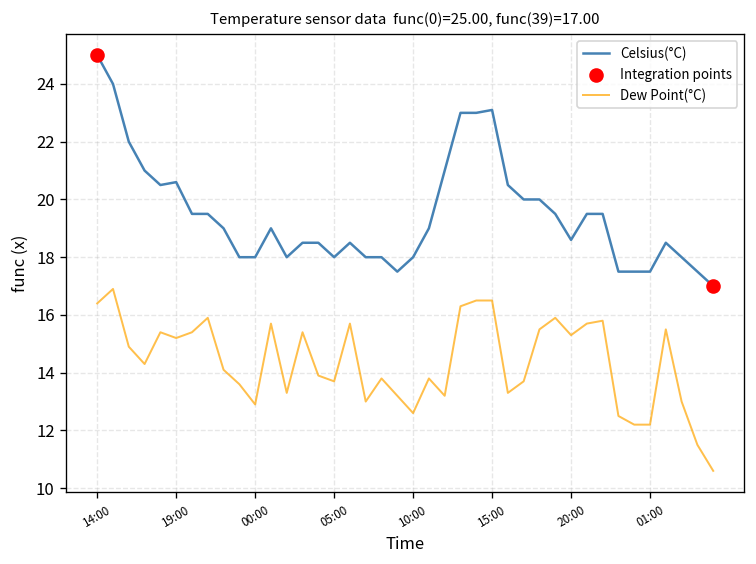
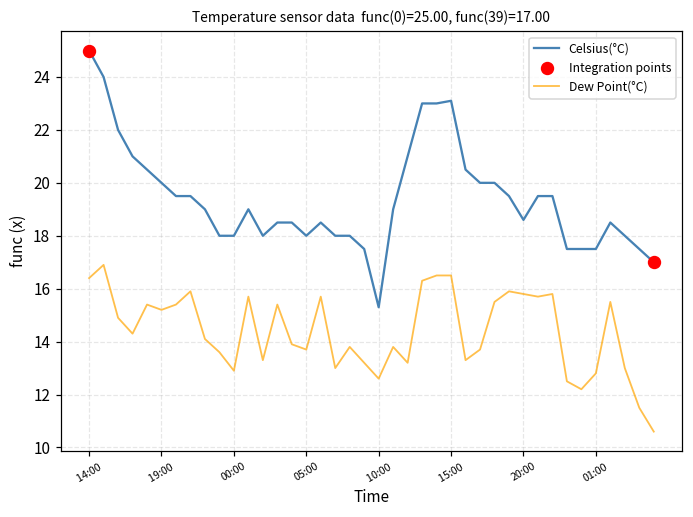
Celsius(°C), 19:00: 20.6 -> 20.0
Celsius(°C), 10:00: 18.0 -> 15.3
Dew Point(°C), 20:00: 15.3 -> 15.8
Dew Point(°C), 01:00: 12.2 -> 12.8
